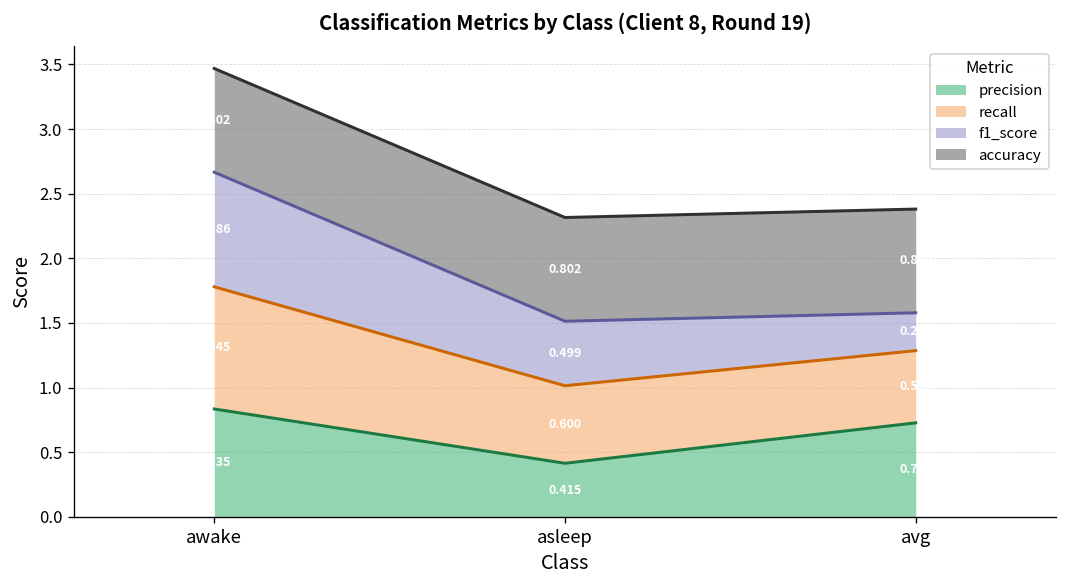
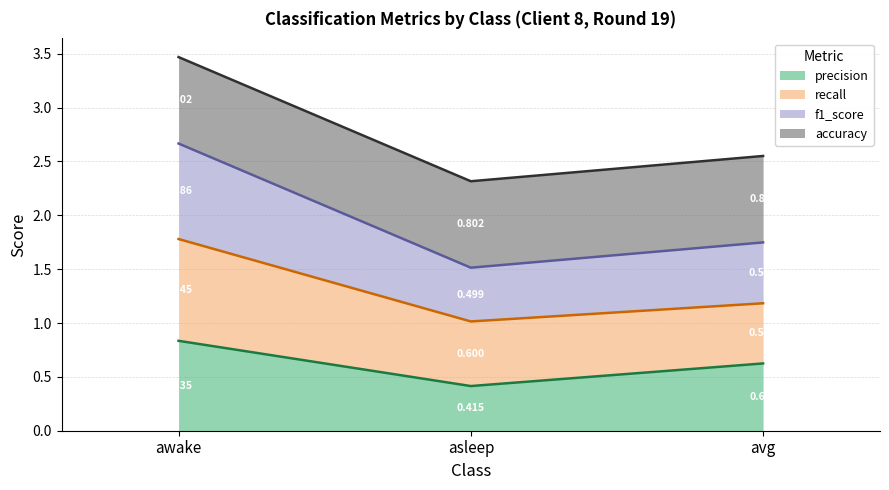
precision, avg: 0.73 -> 0.62
f1_score, avg: 0.29 -> 0.56
